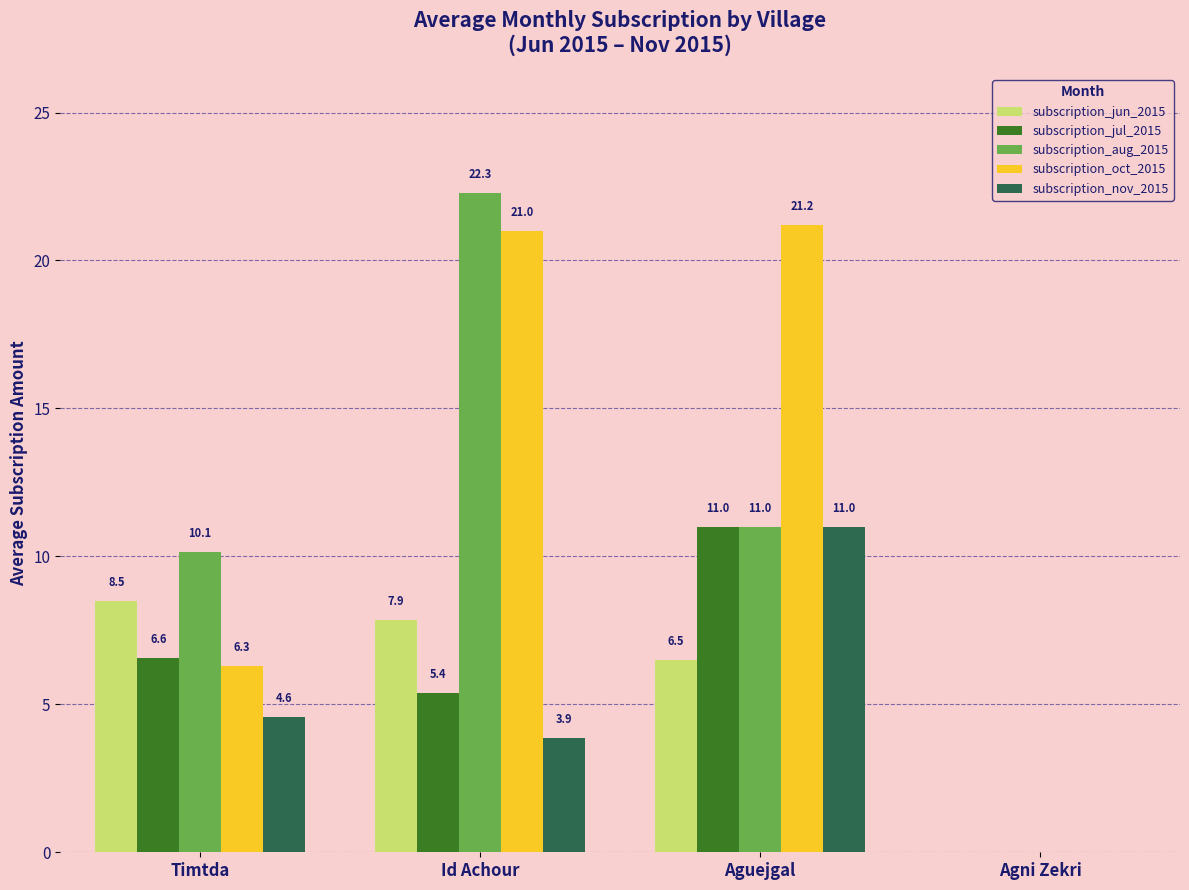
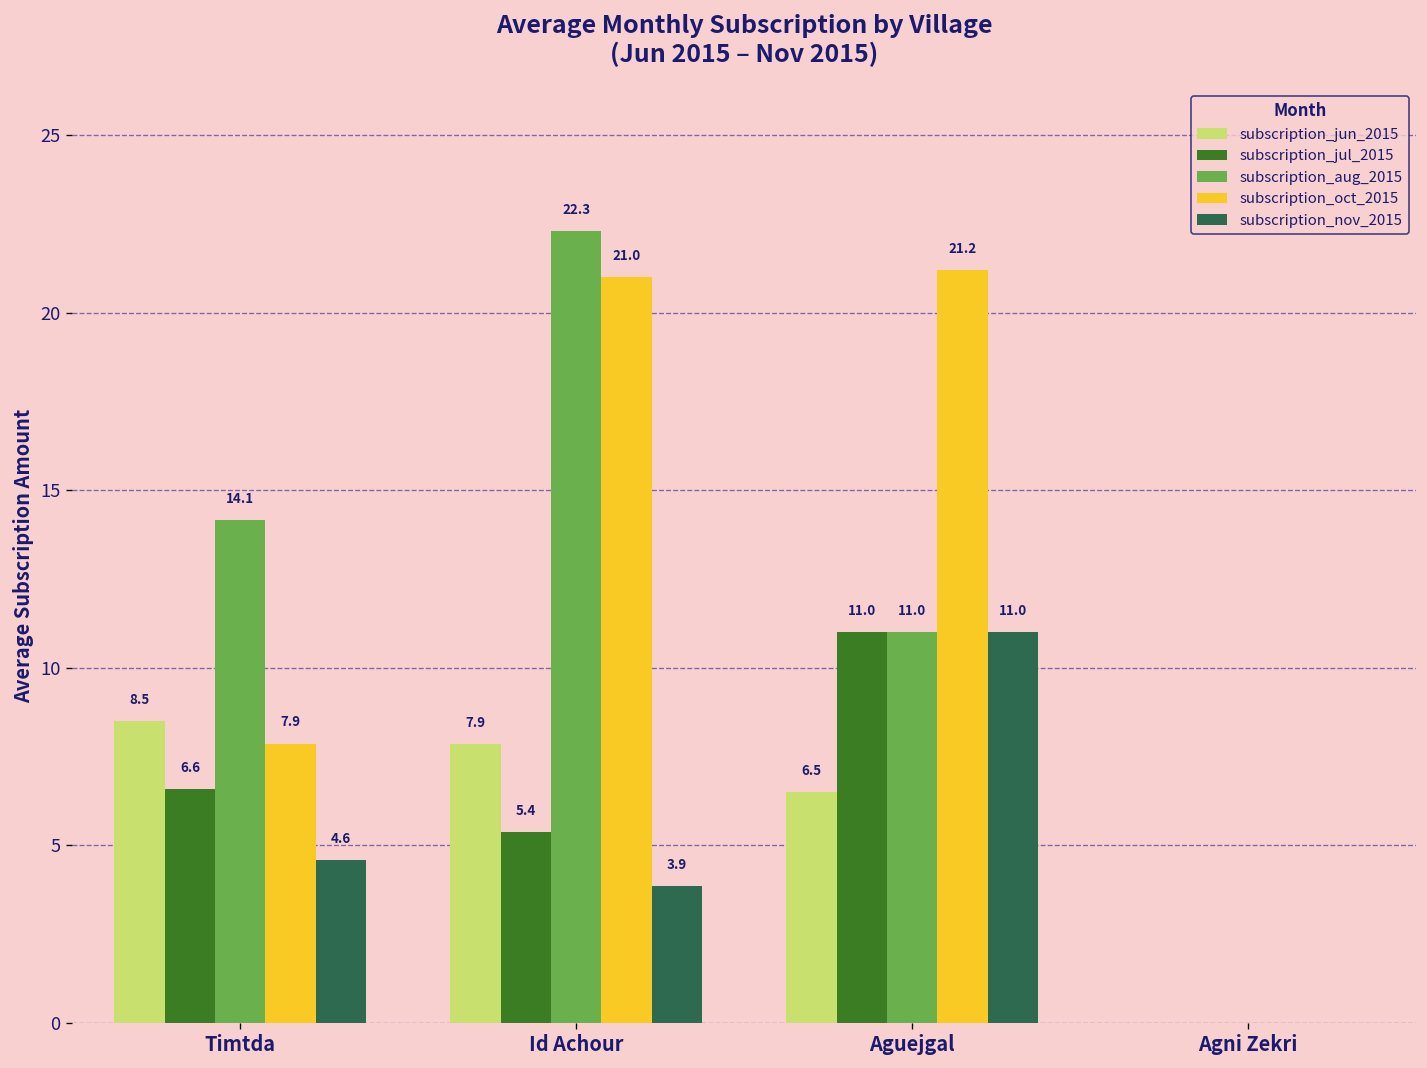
subscription_aug_2015, Timtda: 10.1 -> 14.1
subscription_oct_2015, Timtda: 6.3 -> 7.9
